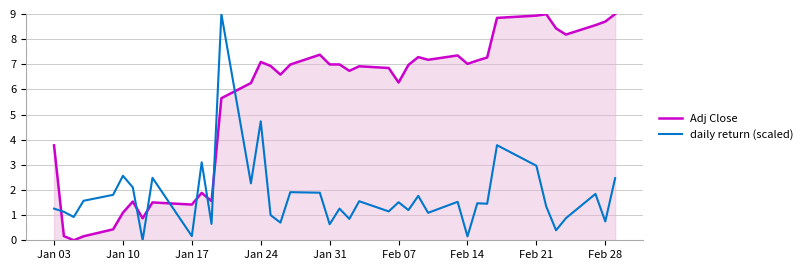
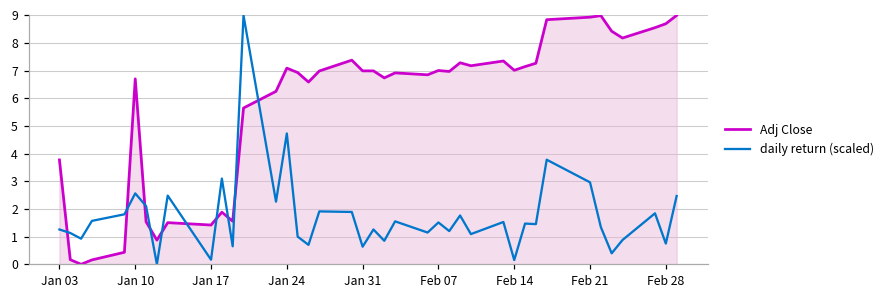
Adj Close, Jan 10: 1.1 -> 6.7
Adj Close, Feb 07: 6.3 -> 7.0
